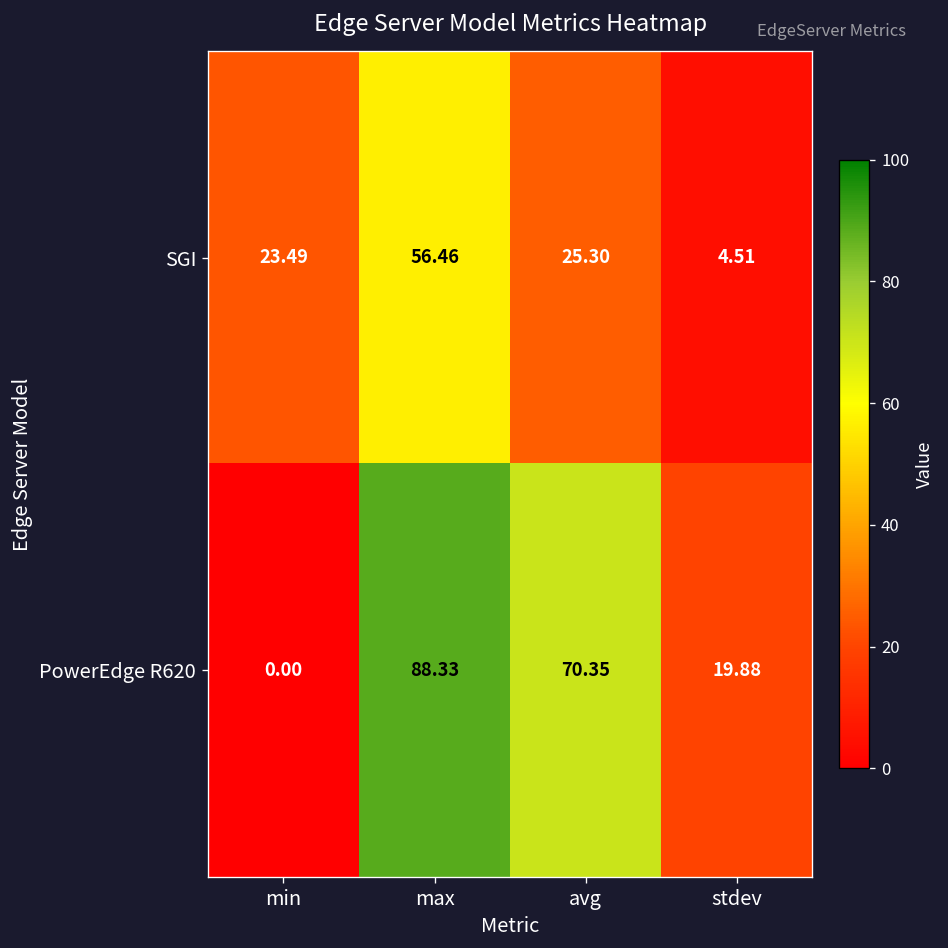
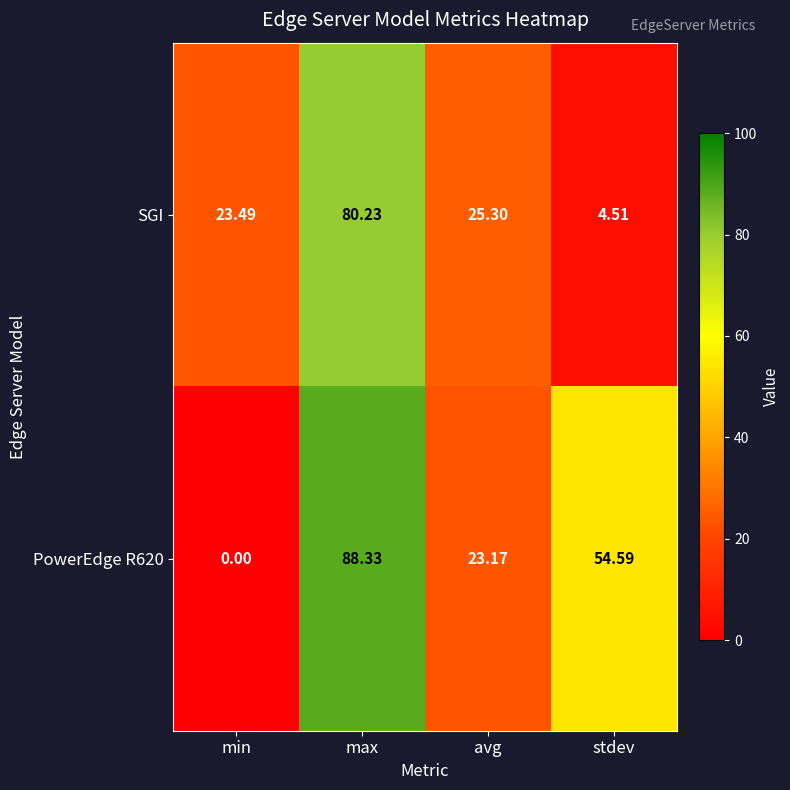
SGI, max: 56.46 -> 80.23
PowerEdge R620, avg: 70.35 -> 23.17
PowerEdge R620, stdev: 19.88 -> 54.59
